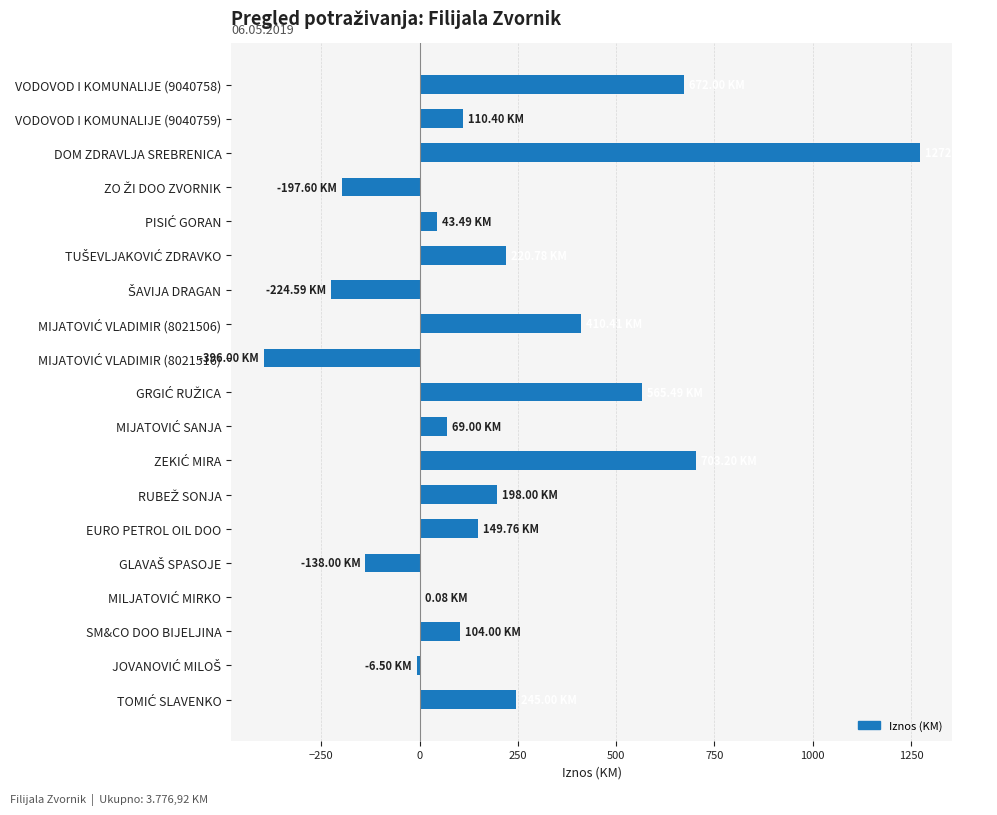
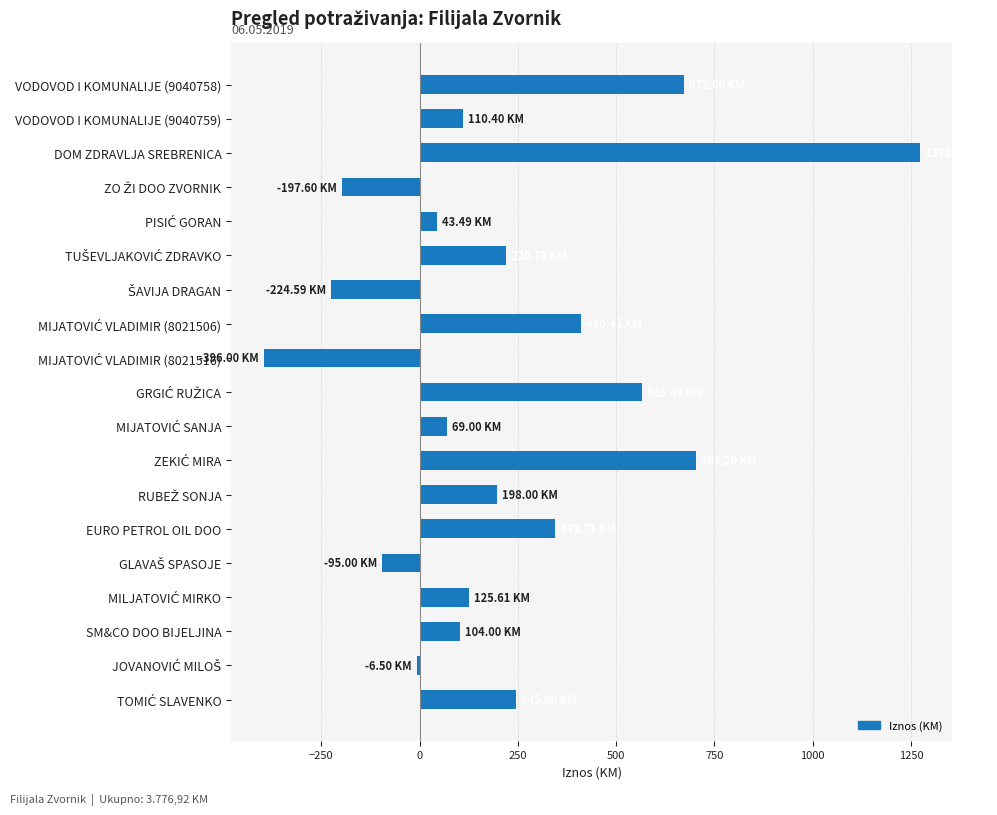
EURO PETROL OIL DOO: 150 -> 340
GLAVAŠ SPASOJE: -138.00 -> -95.00
MILJATOVIĆ MIRKO: 0.08 -> 125.61
